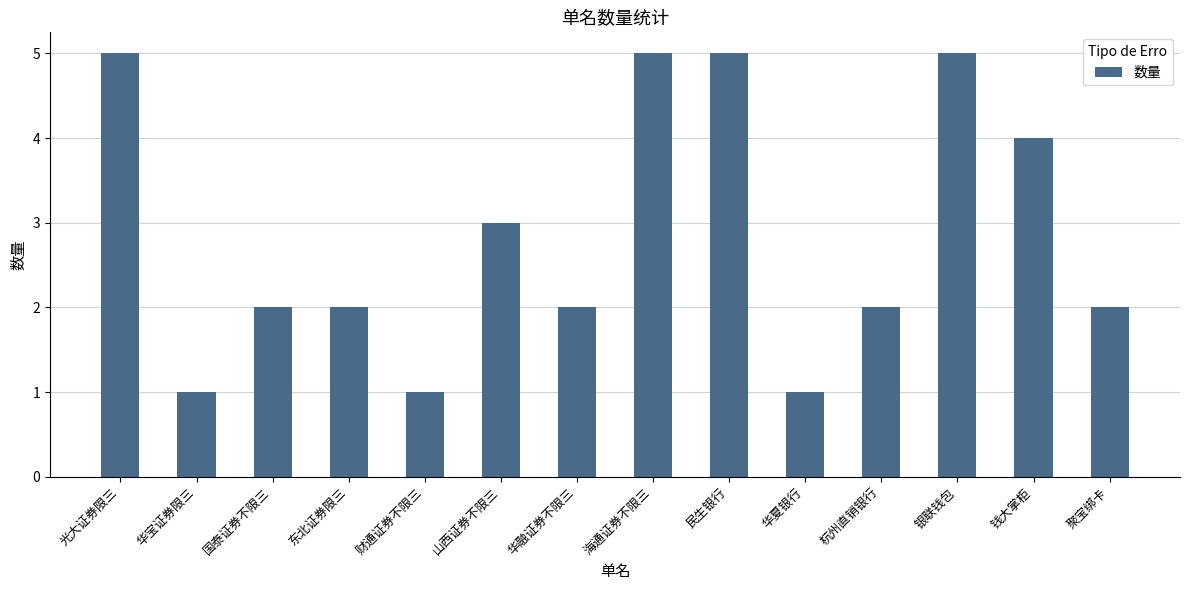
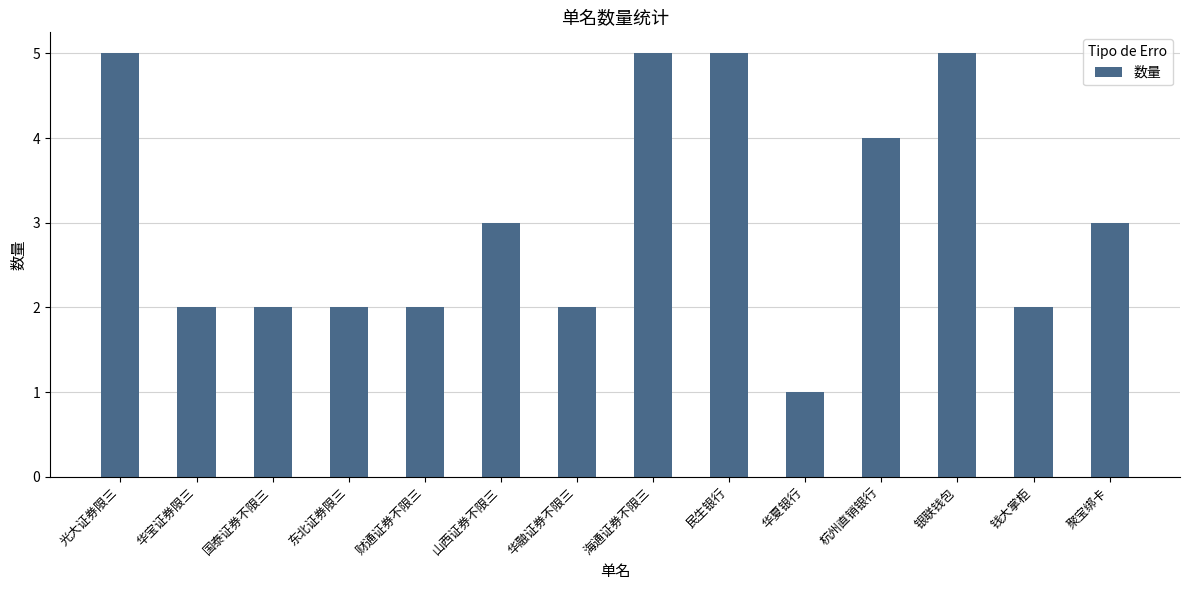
华宝证券限三: 1 -> 2
财通证券不限三: 1 -> 2
杭州直销银行: 2 -> 4
钱大掌柜: 4 -> 2
聚宝绑卡: 2 -> 3
